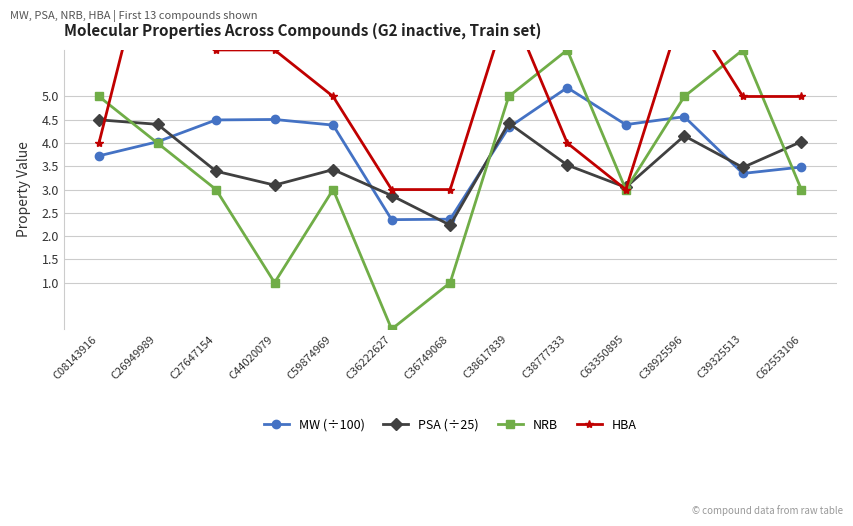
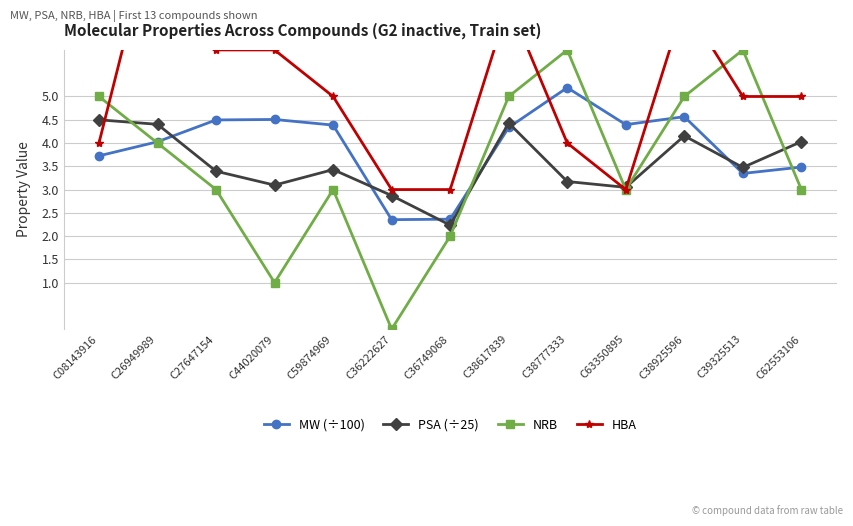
NRB, C36749068: 1 -> 2
PSA (÷25), C38777333: 3.5 -> 3.2
